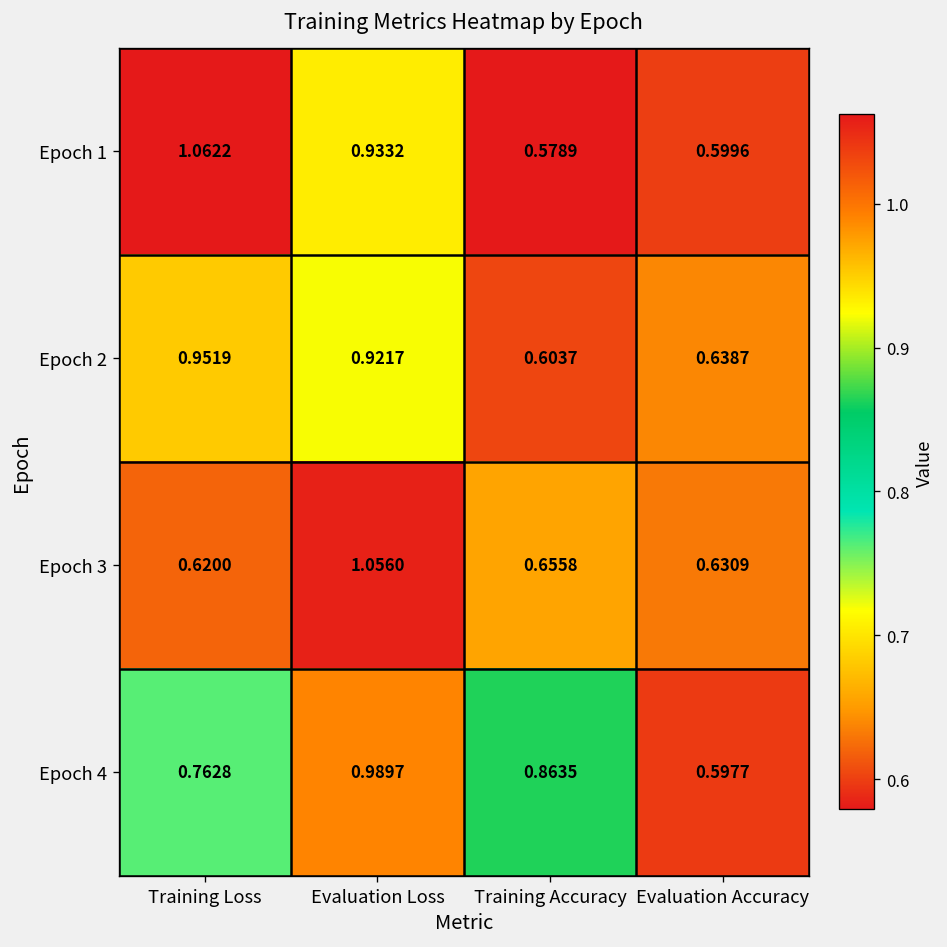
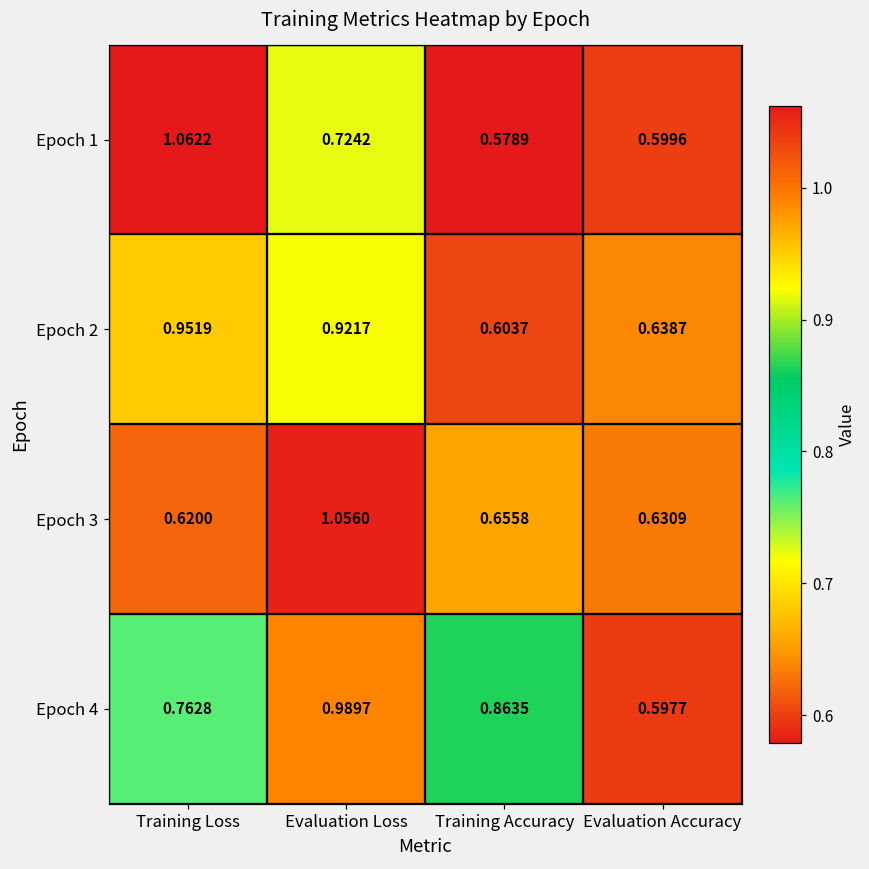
Epoch 1, Evaluation Loss: 0.9332 -> 0.7242
